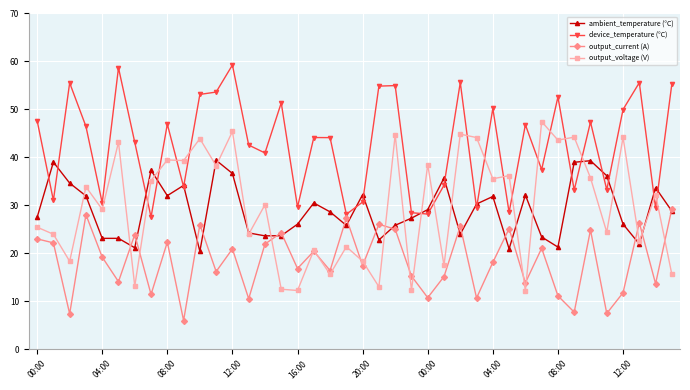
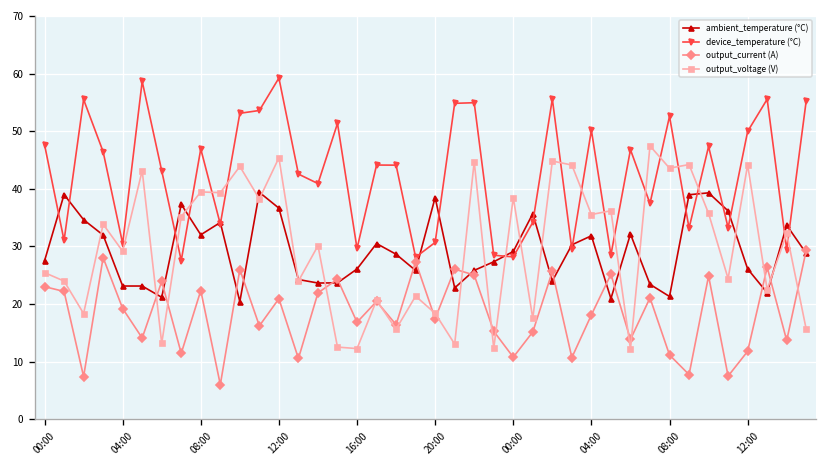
ambient_temperature (°C), 20:00: 32 -> 39
